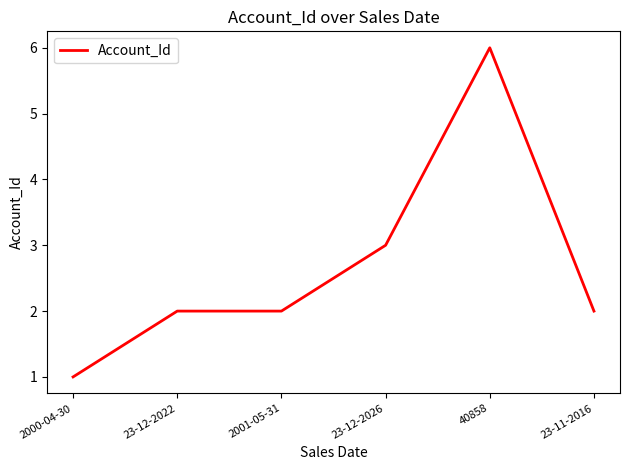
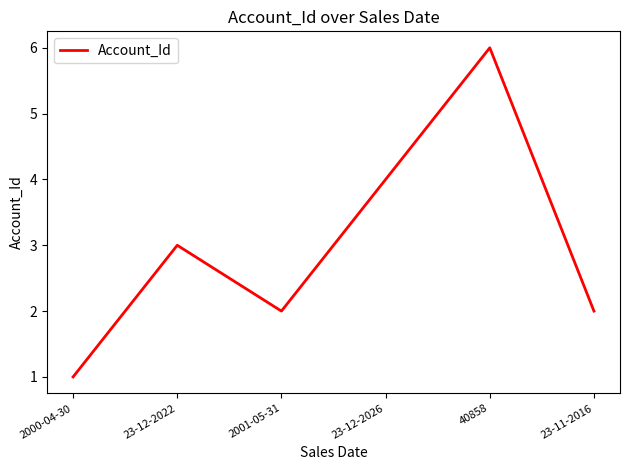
23-12-2022: 2 -> 3
23-12-2026: 3 -> 4
